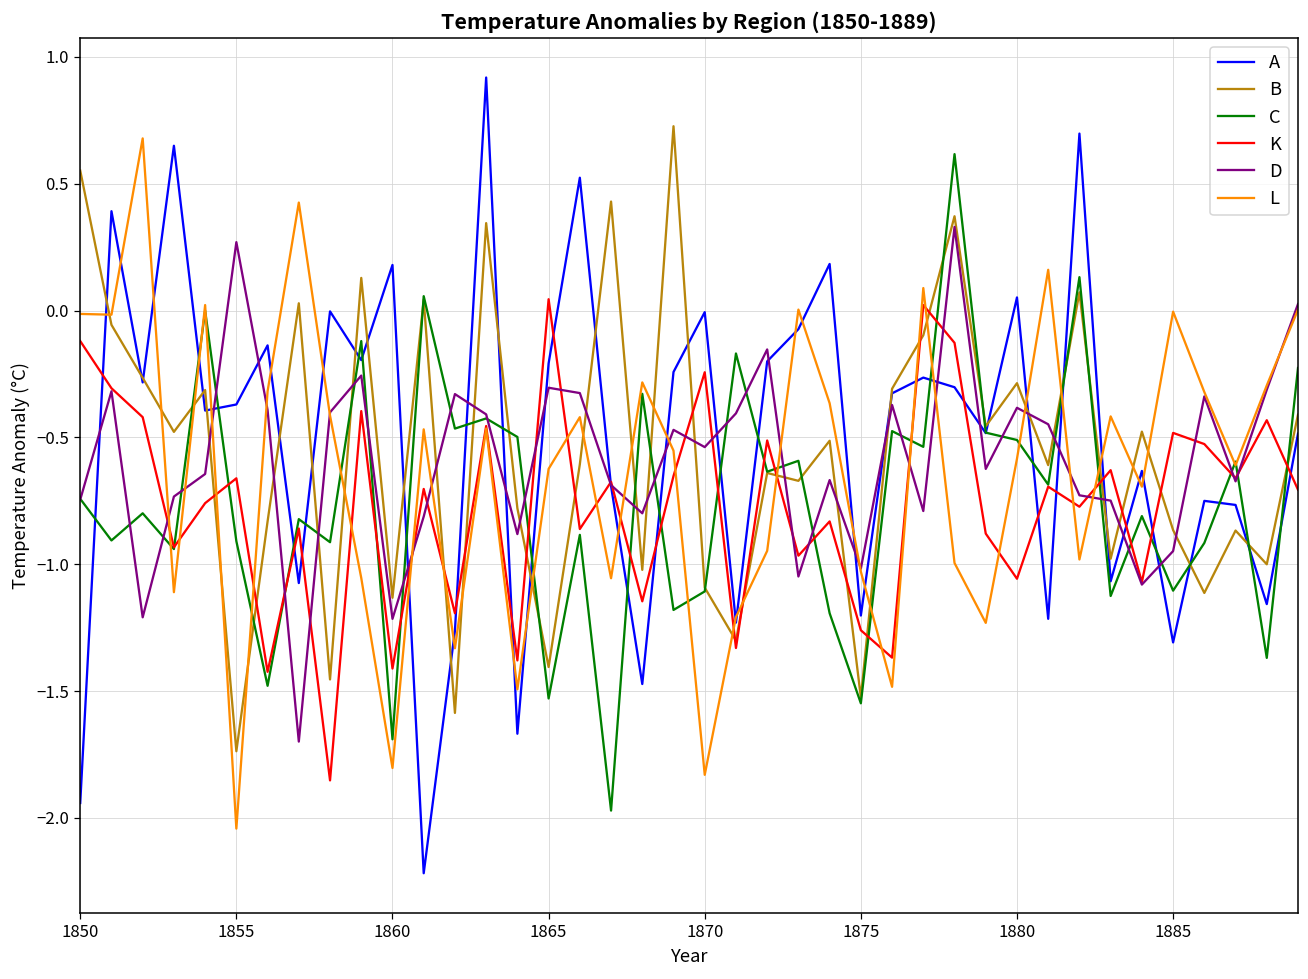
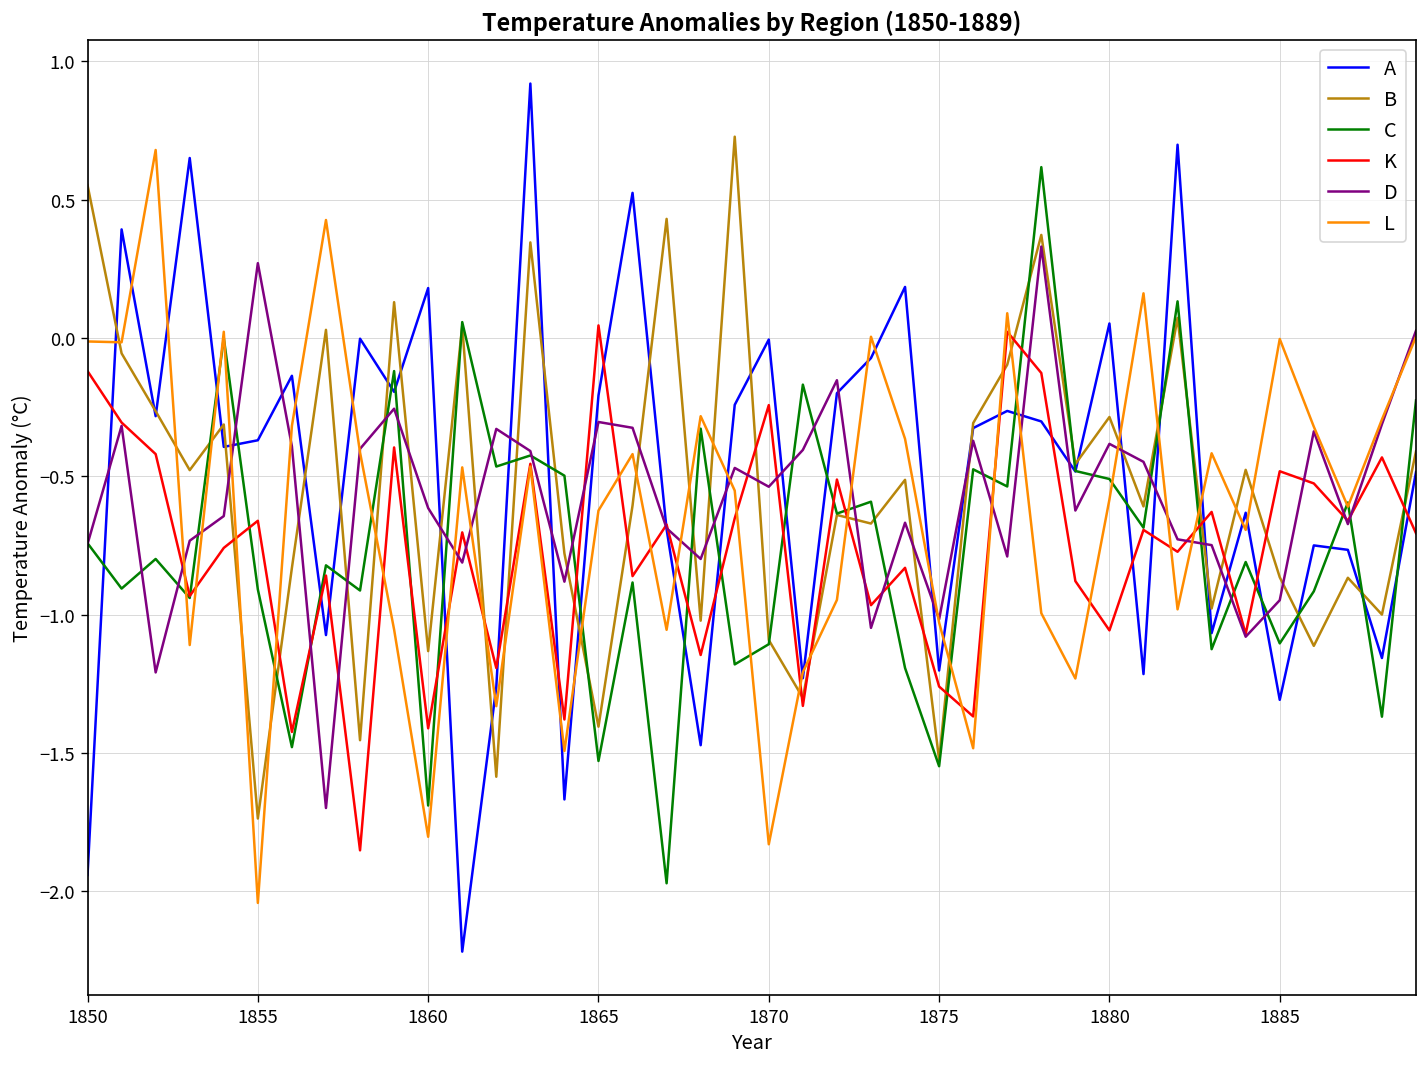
D, 1860: -1.22 -> -0.62
